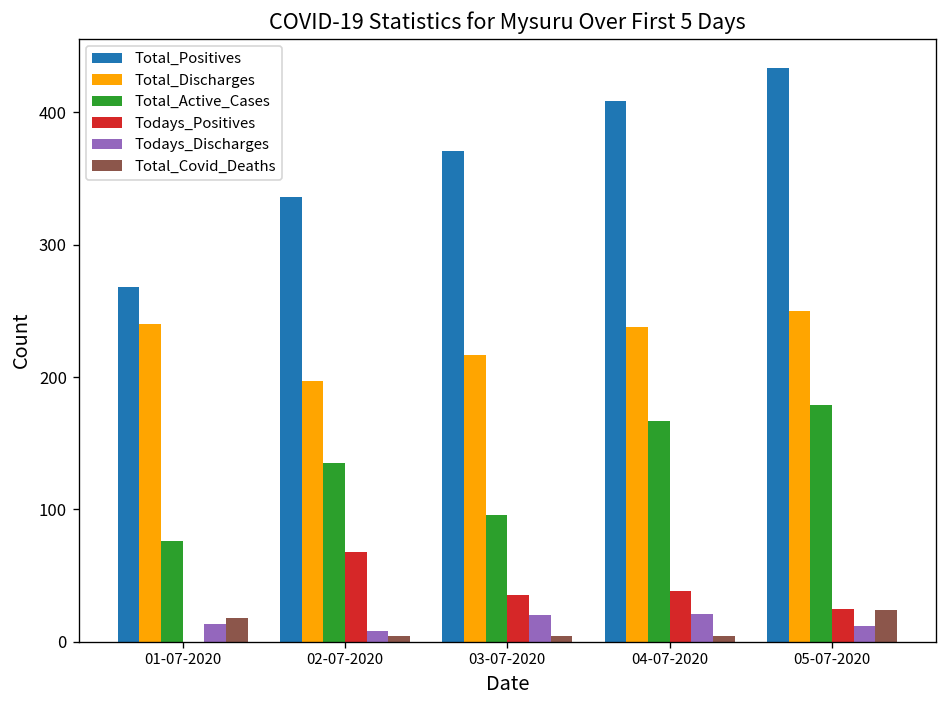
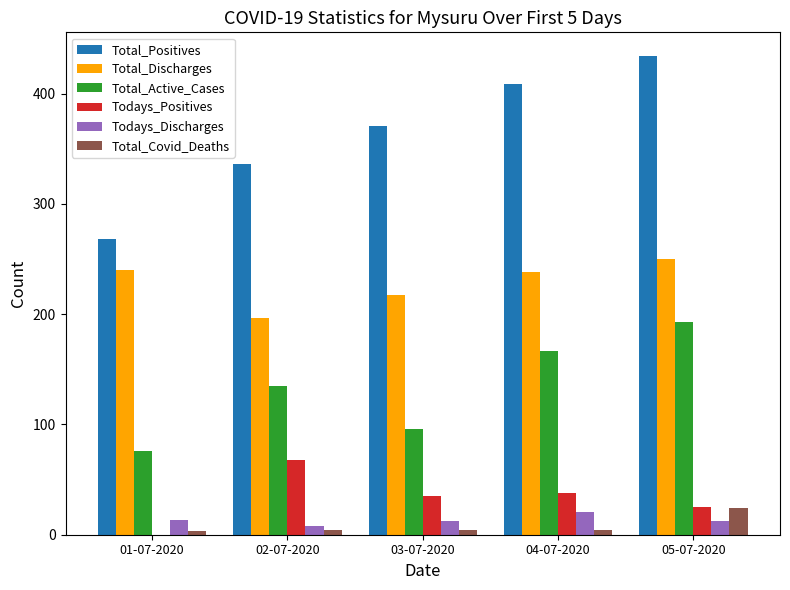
Total_Covid_Deaths, 01-07-2020: 18 -> 3
Todays_Discharges, 03-07-2020: 20 -> 12
Total_Active_Cases, 05-07-2020: 179 -> 193
